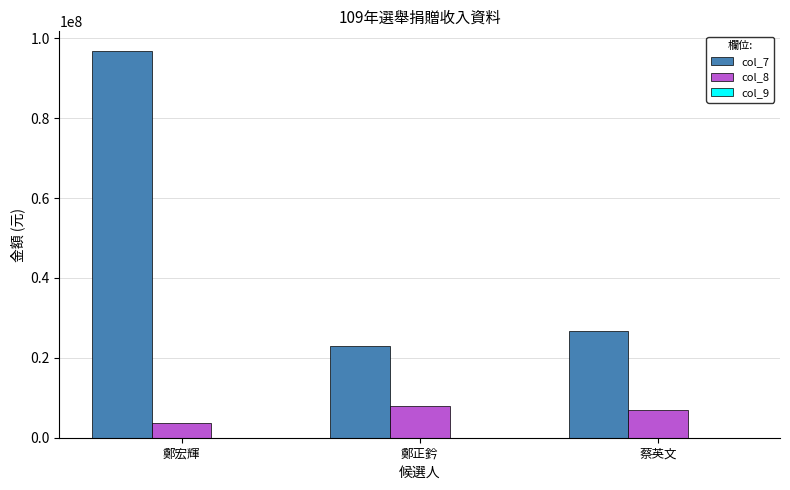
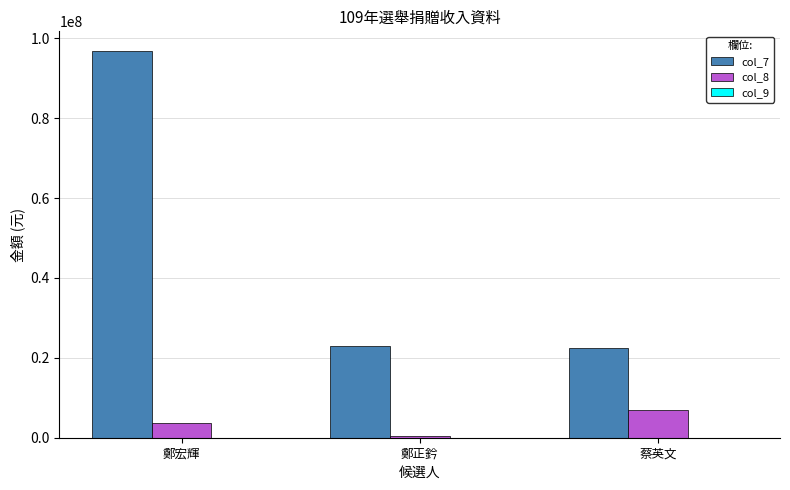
col_8, 鄭正鈐: 8000000 -> 1000000
col_7, 蔡英文: 27000000 -> 22000000
